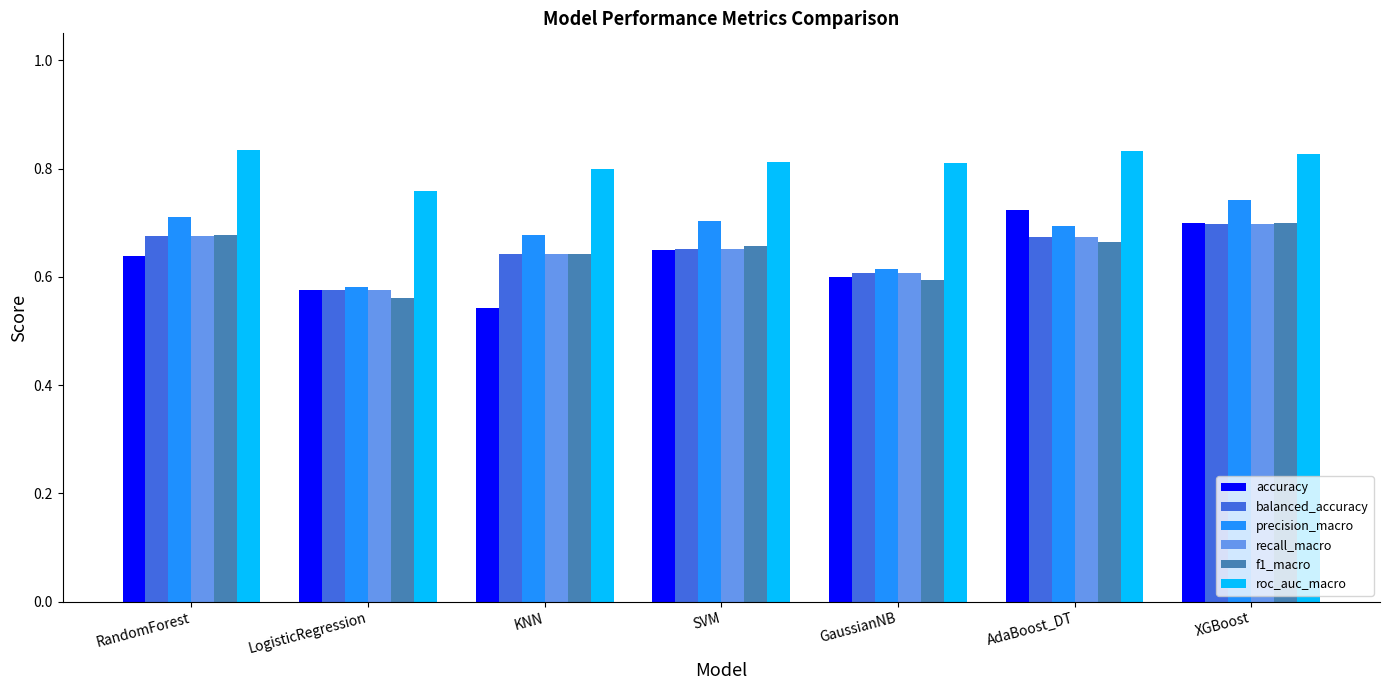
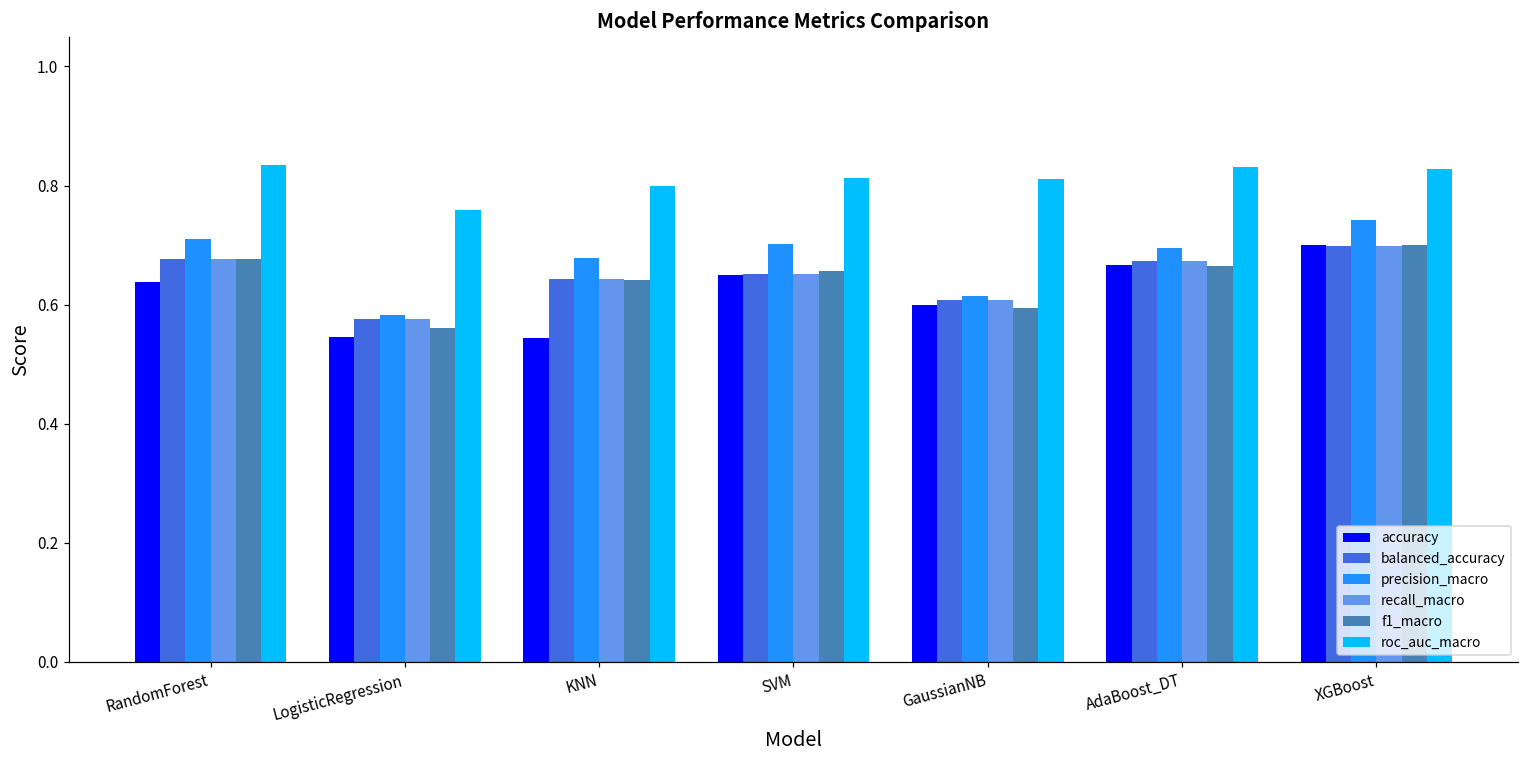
accuracy, LogisticRegression: 0.58 -> 0.55
accuracy, AdaBoost_DT: 0.72 -> 0.67
